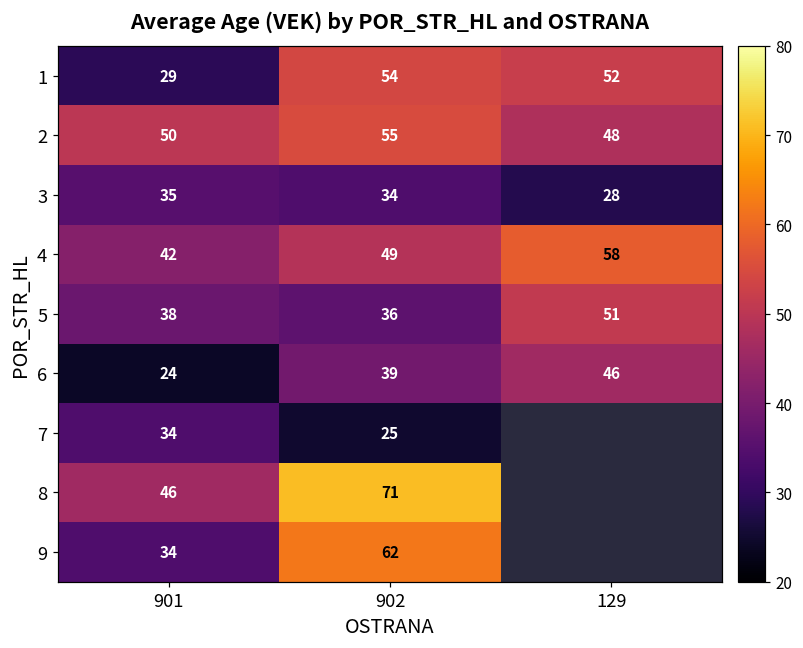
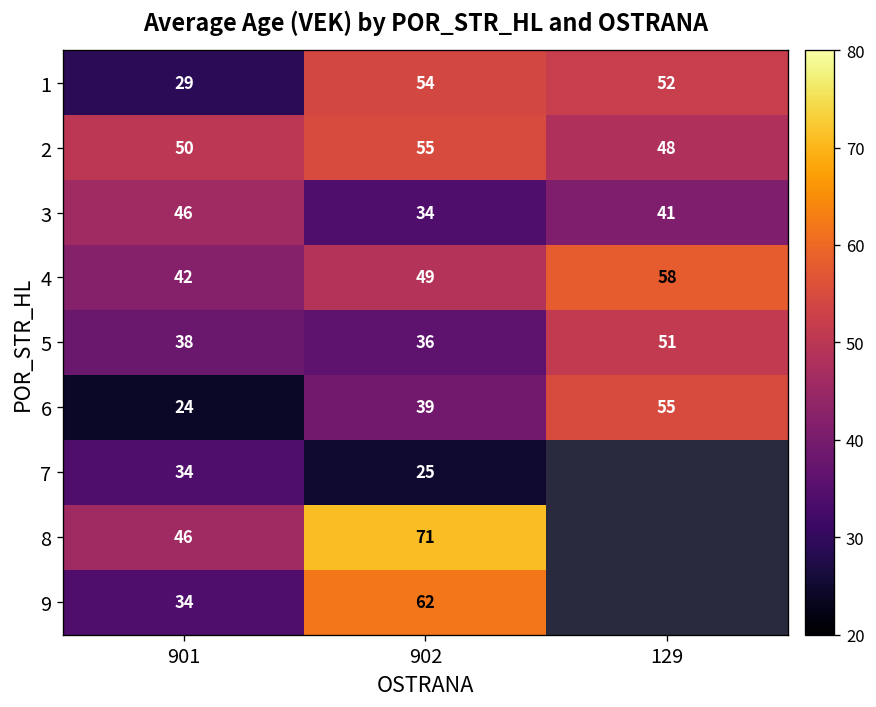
3, 901: 35 -> 46
3, 129: 28 -> 41
6, 129: 46 -> 55
